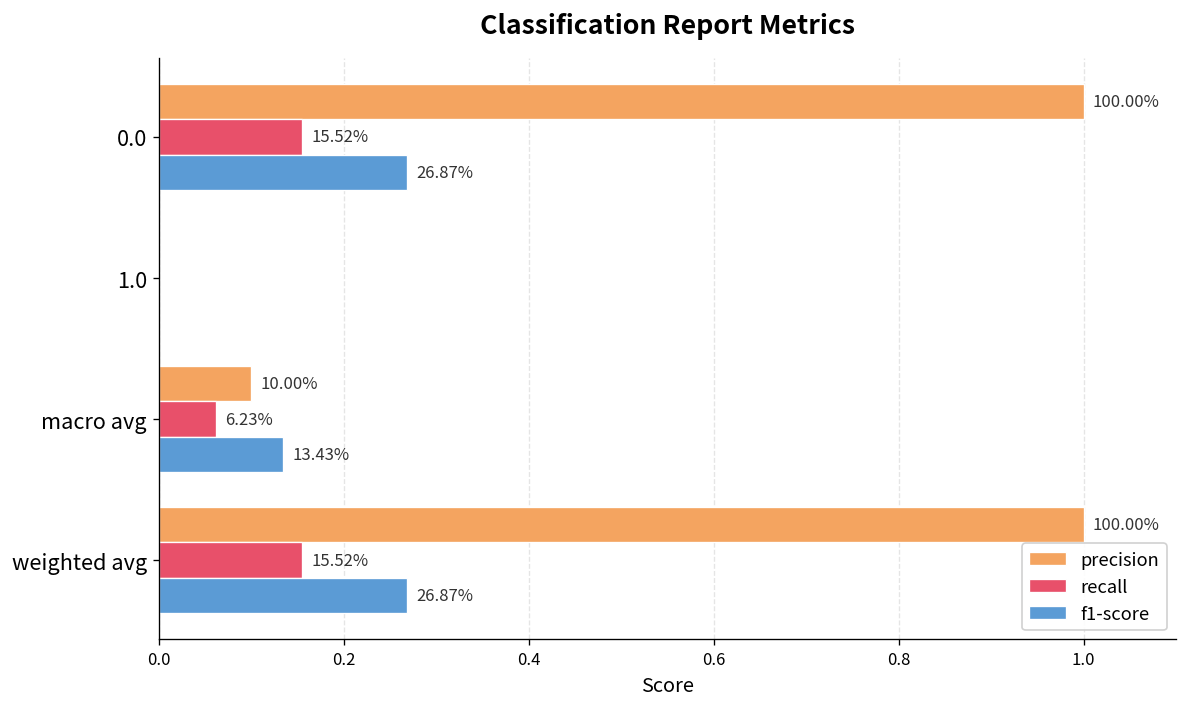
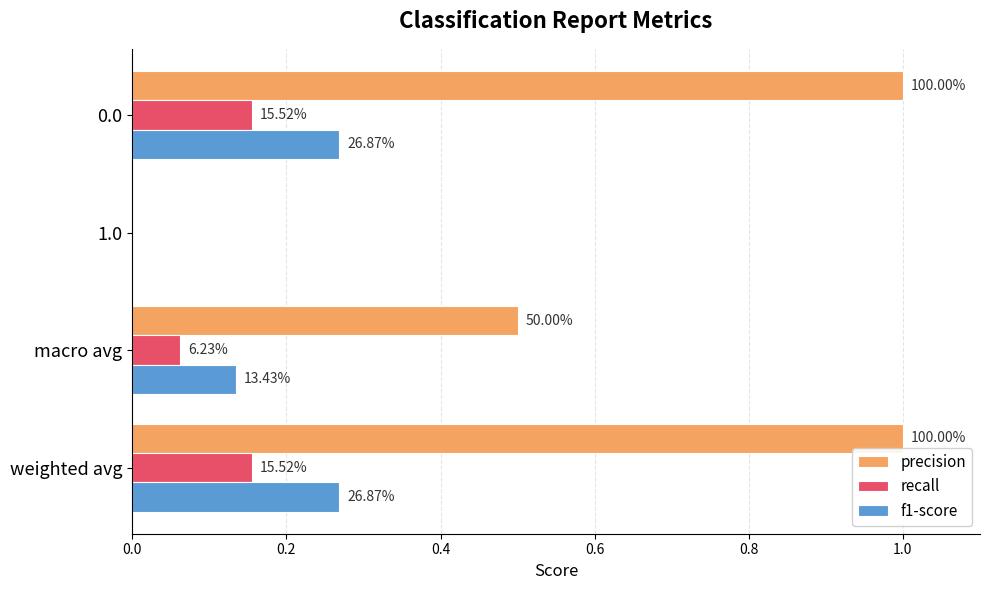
precision, macro avg: 10.00% -> 50.00%
